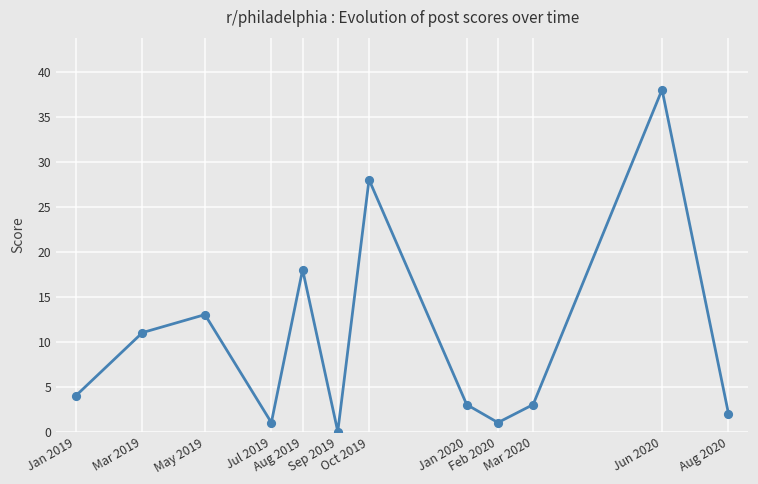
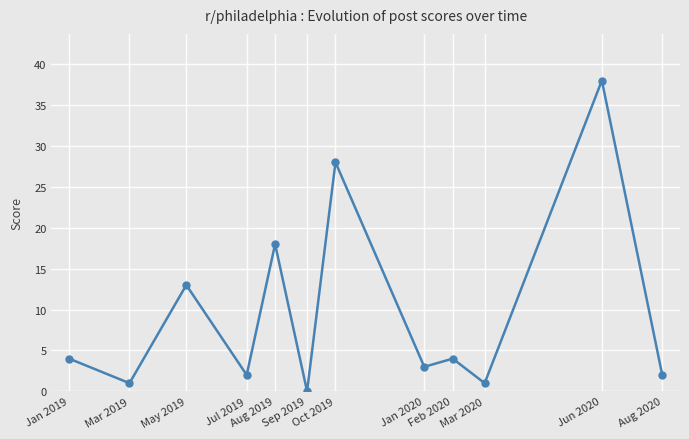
Mar 2019: 11 -> 1
Jul 2019: 1 -> 2
Feb 2020: 1 -> 4
Mar 2020: 3 -> 1
